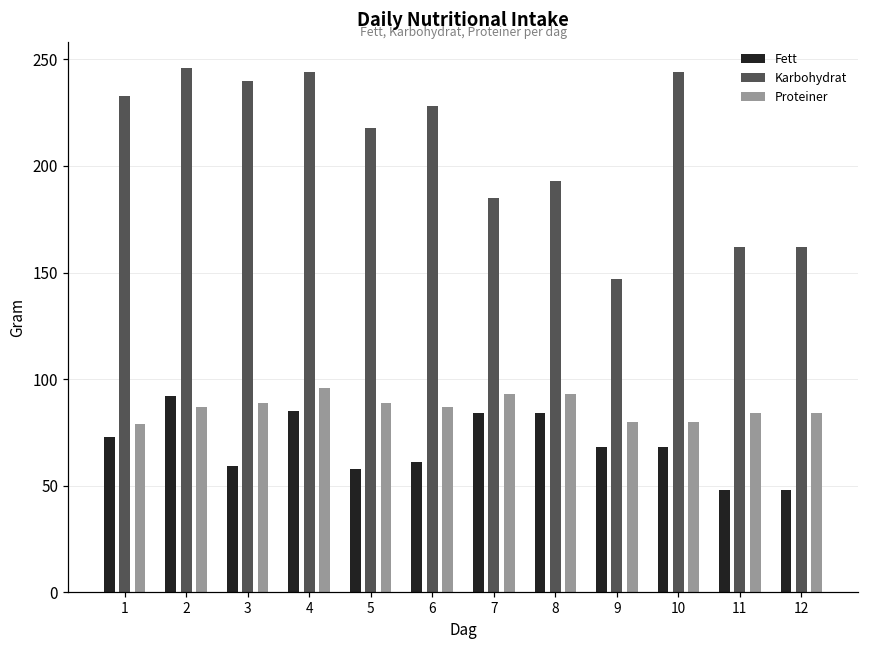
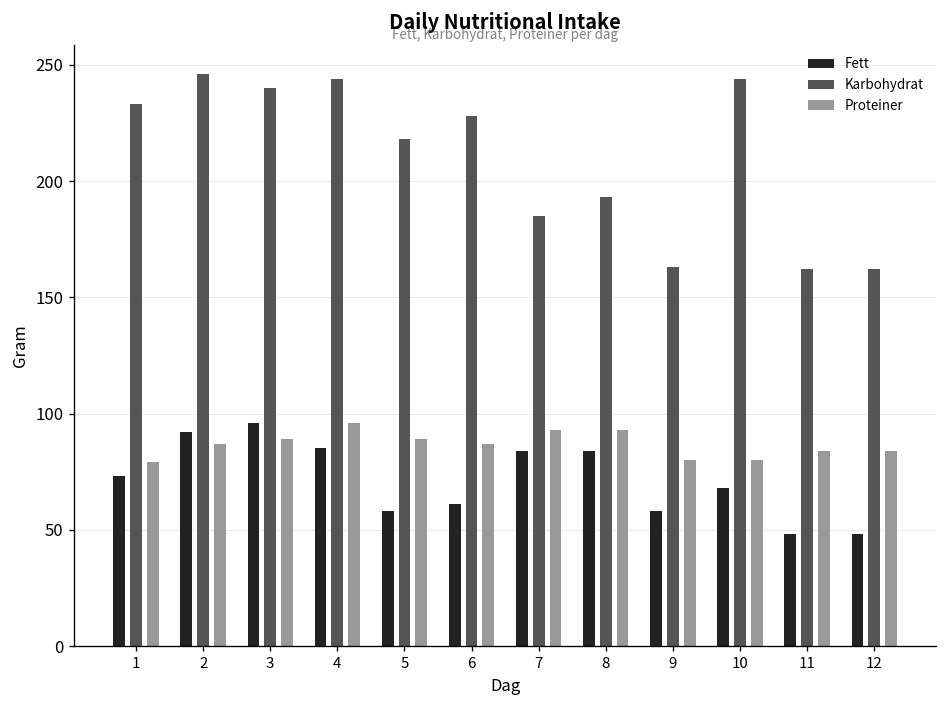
Fett, 3: 59 -> 96
Fett, 9: 68 -> 58
Karbohydrat, 9: 147 -> 163
